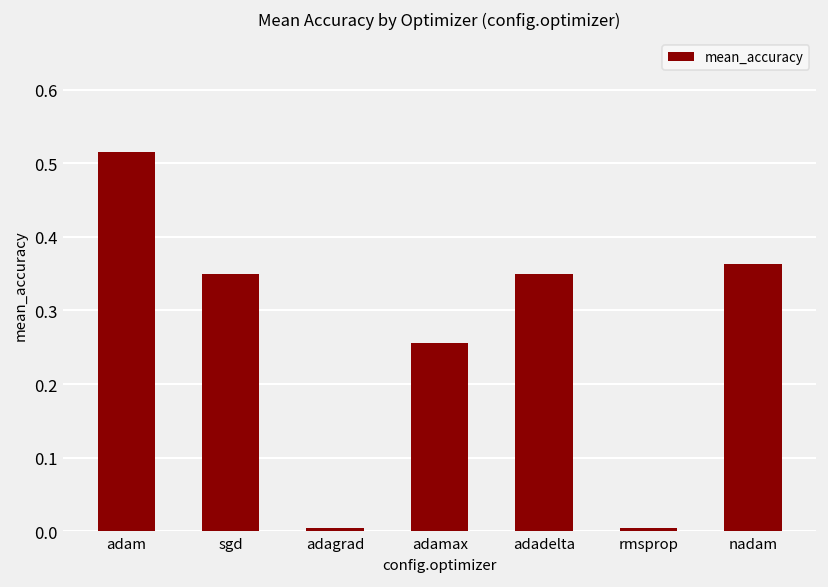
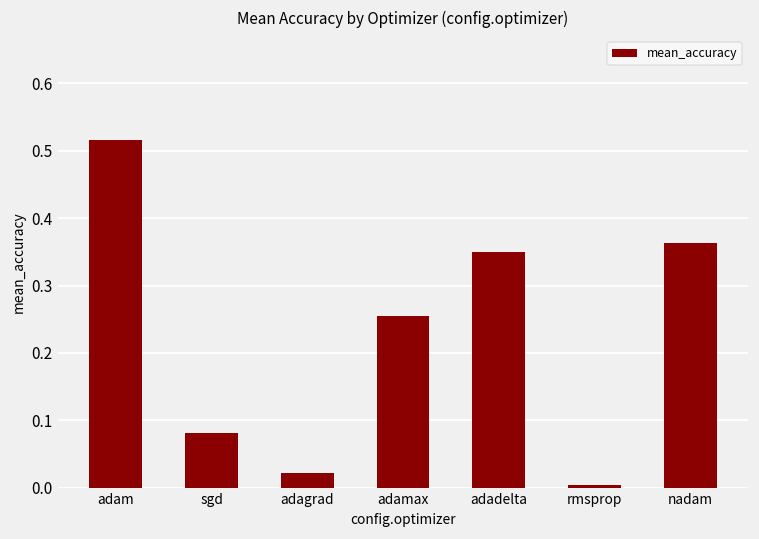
sgd: 0.35 -> 0.08
adagrad: 0.00 -> 0.02
